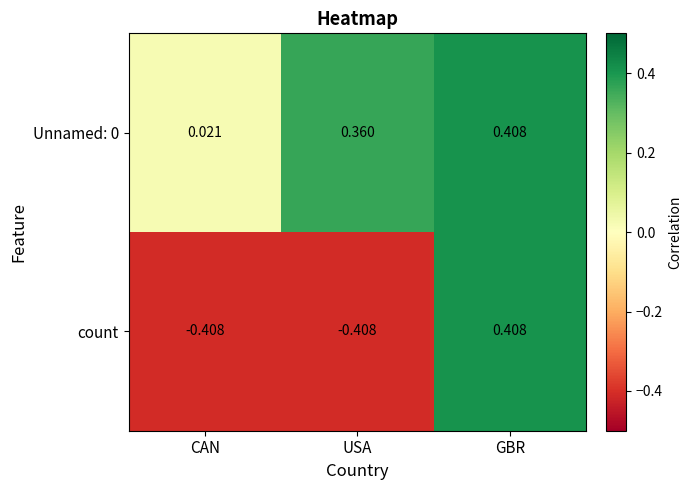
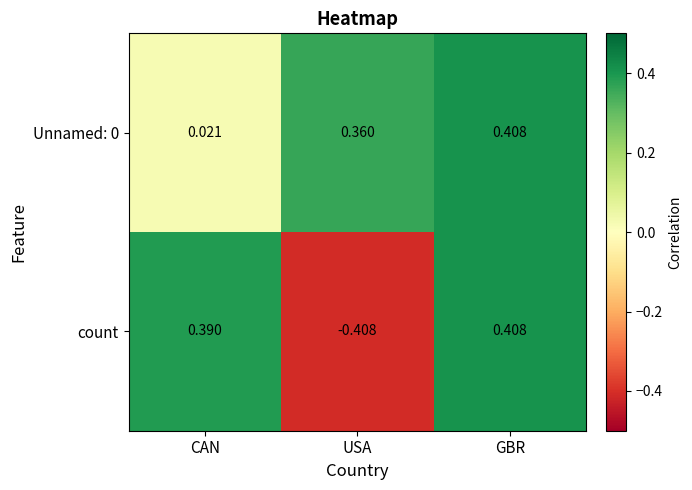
count, CAN: -0.408 -> 0.390
